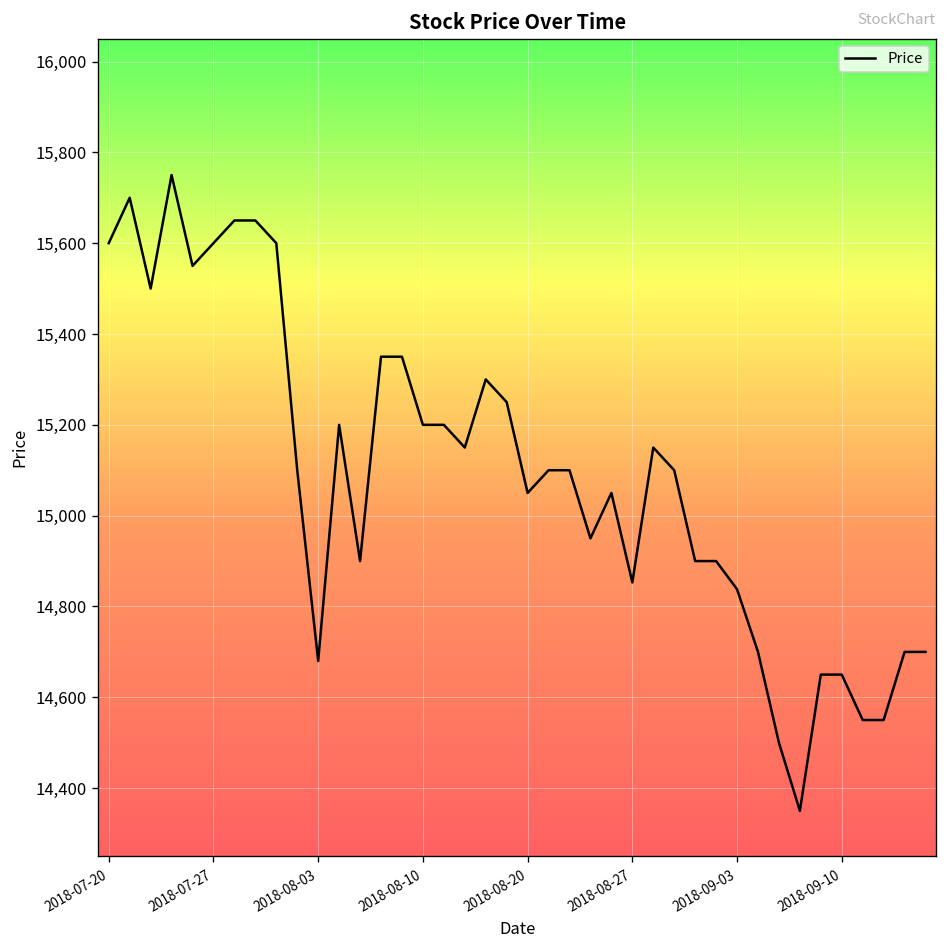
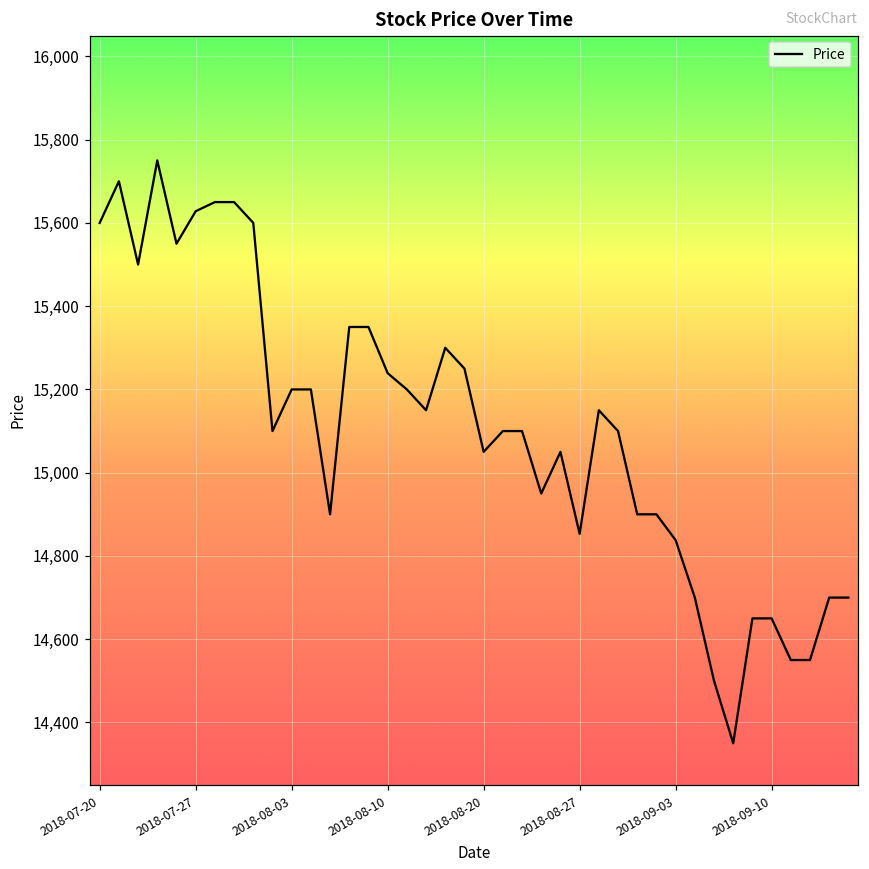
2018-07-27: 15,600 -> 15,630
2018-08-03: 14,680 -> 15,200
2018-08-10: 15,200 -> 15,240
